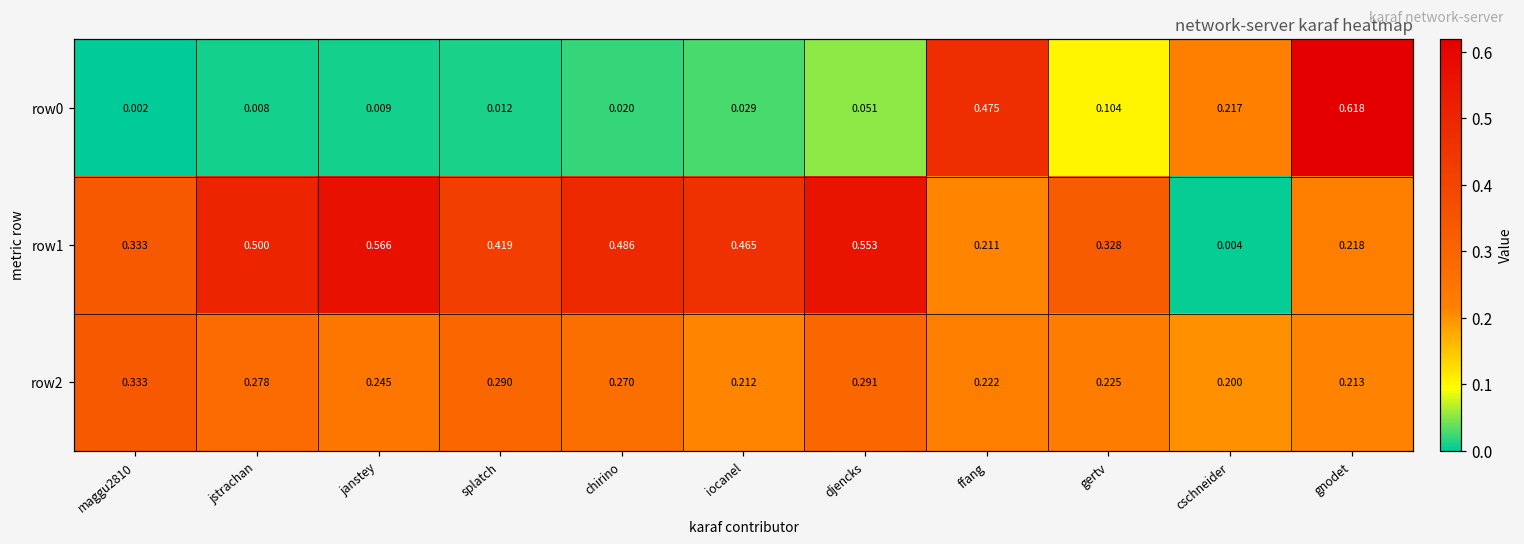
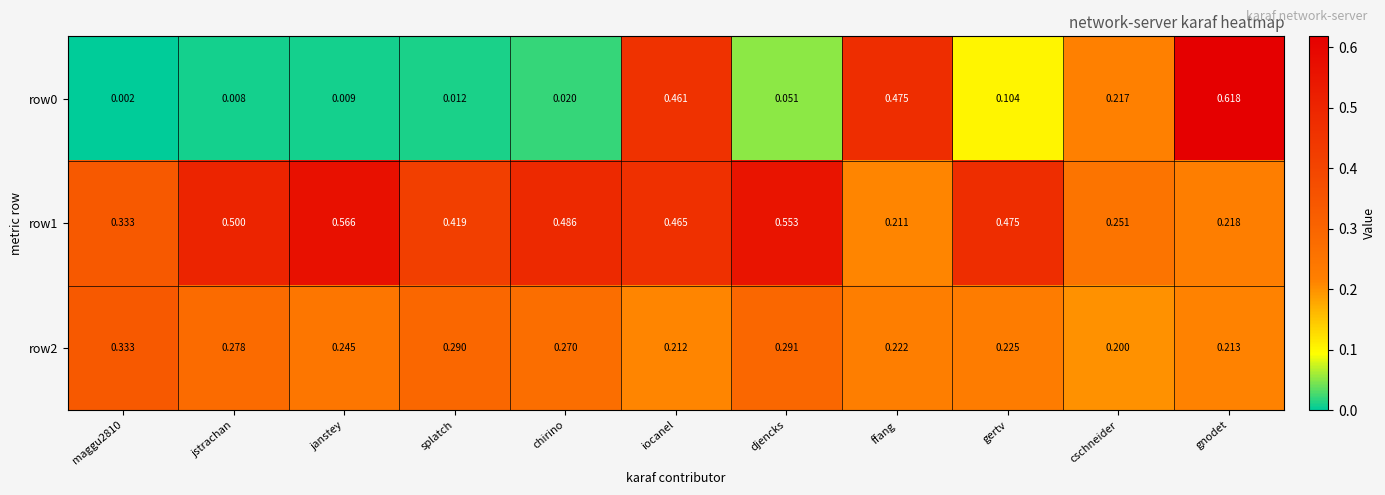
row0, iocanel: 0.029 -> 0.461
row1, gertv: 0.328 -> 0.475
row1, cschneider: 0.004 -> 0.251
